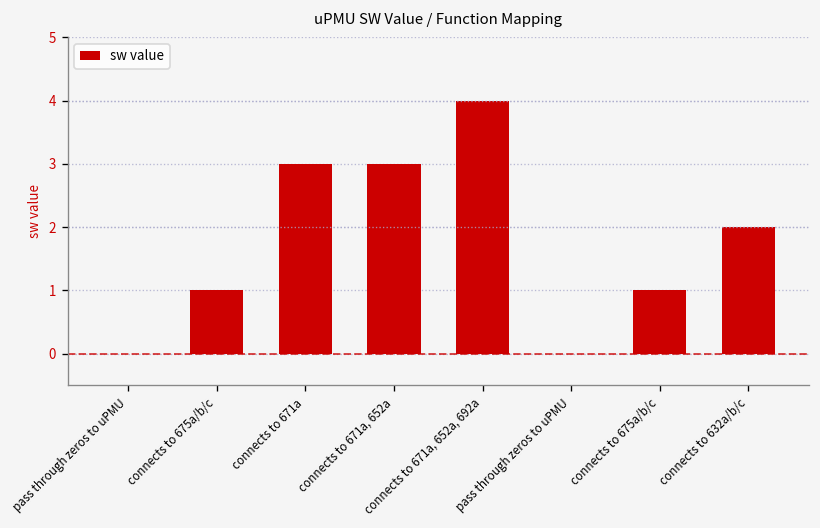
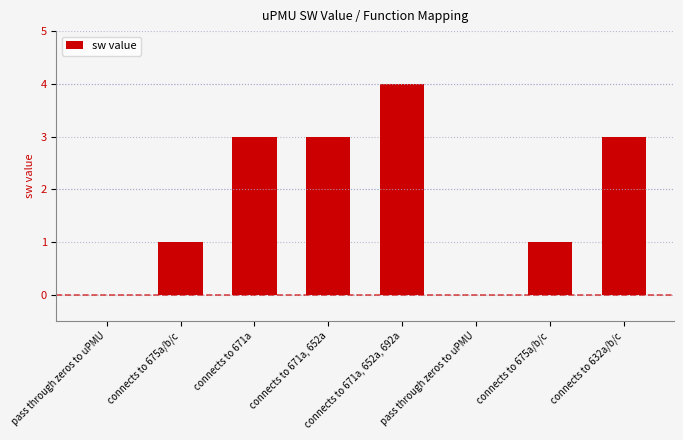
connects to 632a/b/c: 2 -> 3
